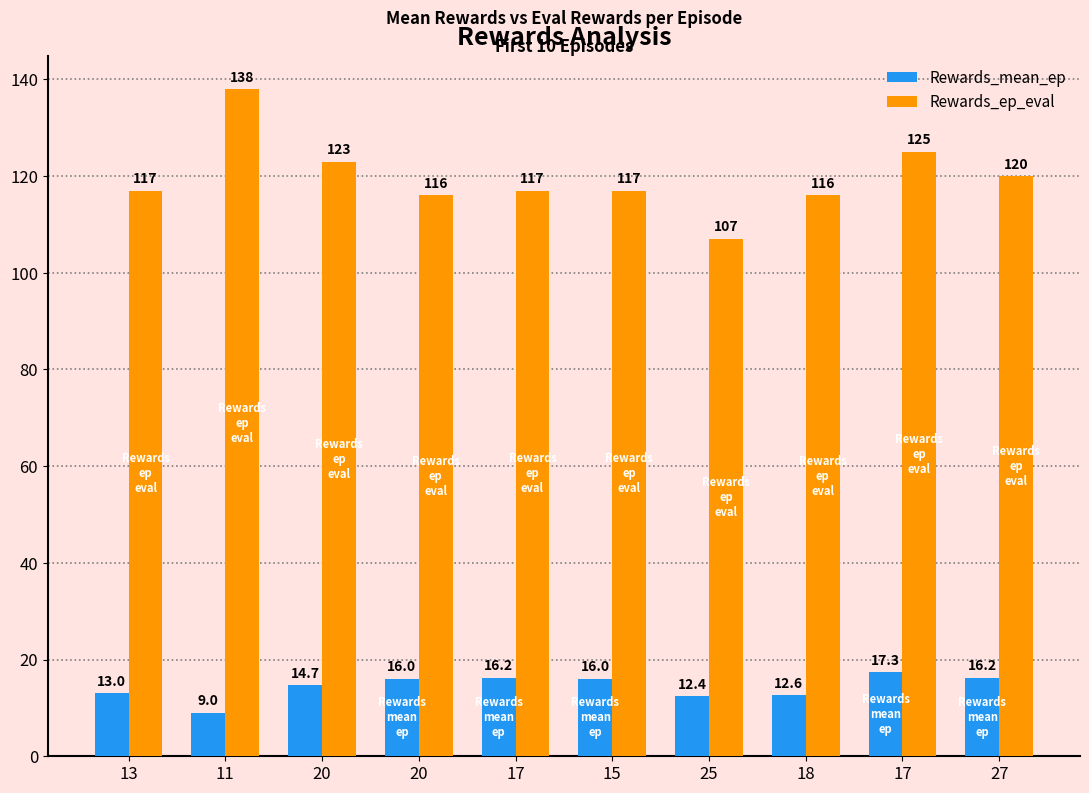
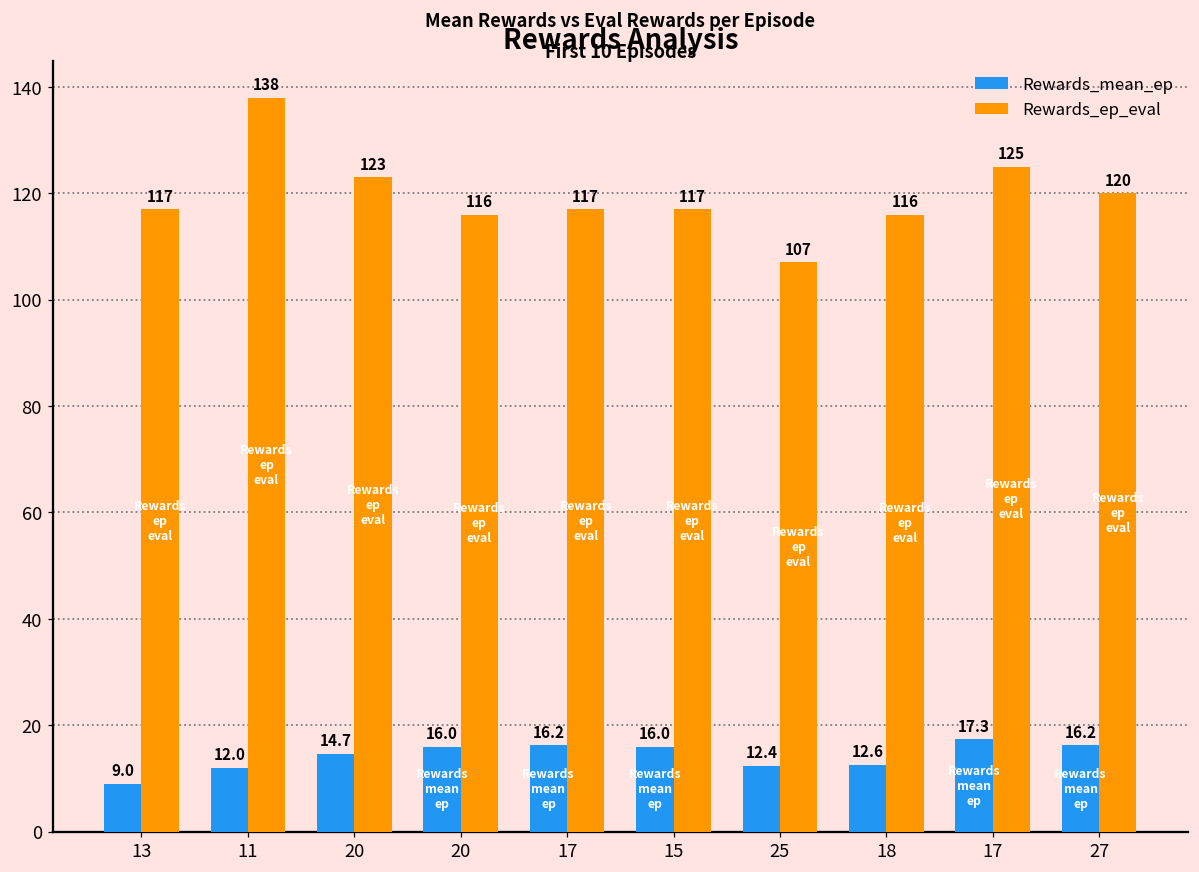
Rewards_mean_ep, 13: 13.0 -> 9.0
Rewards_mean_ep, 11: 9.0 -> 12.0
